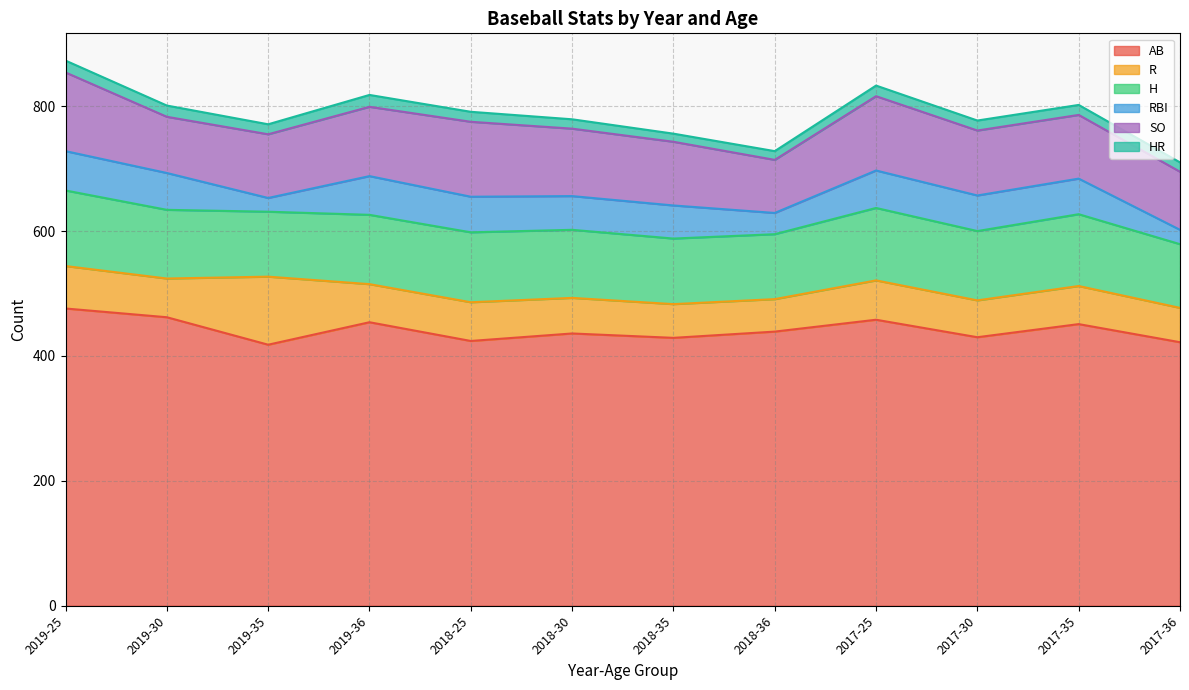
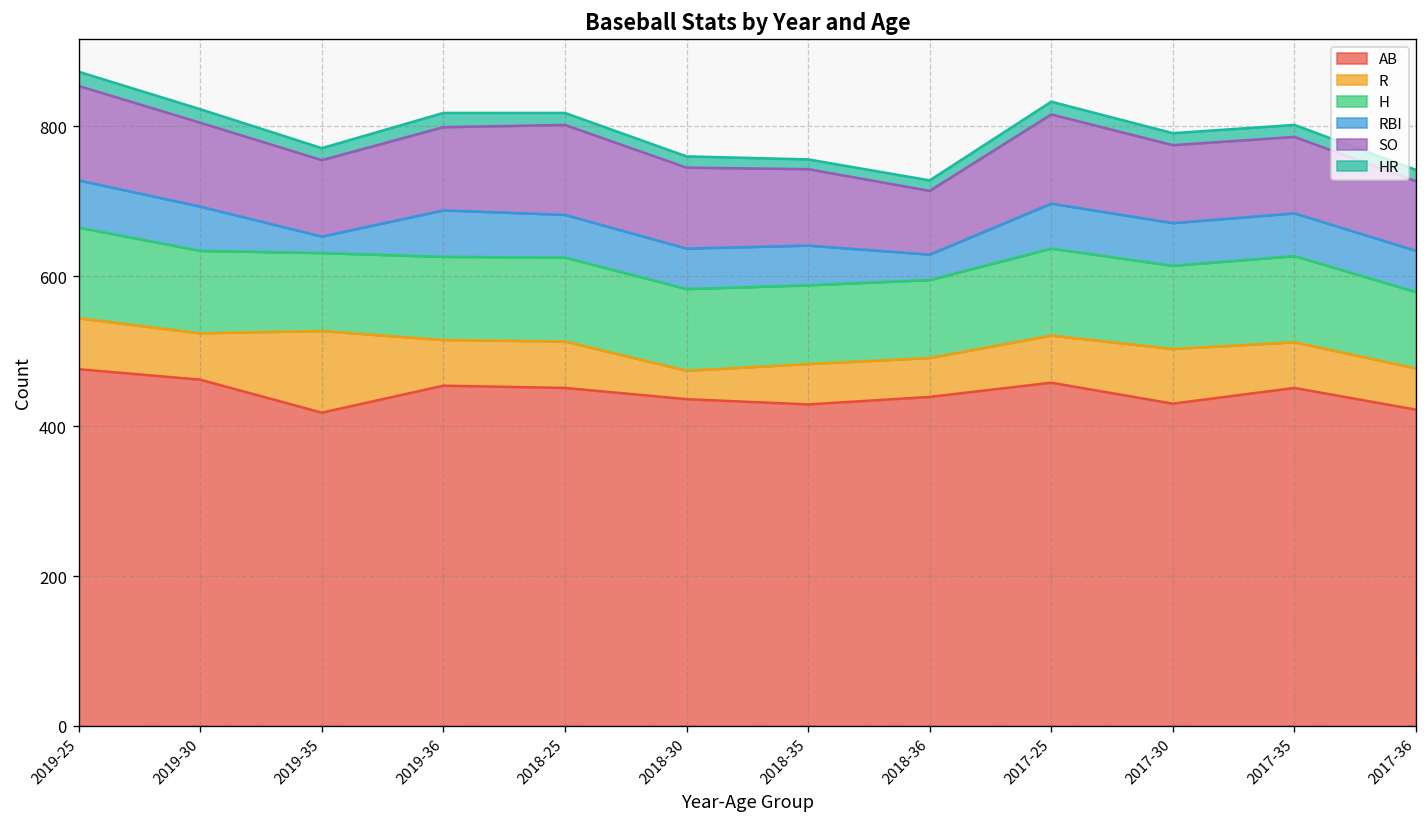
SO, 2019-30: 90 -> 110
AB, 2018-25: 420 -> 450
R, 2018-30: 60 -> 40
R, 2017-30: 60 -> 70
RBI, 2017-36: 20 -> 60
